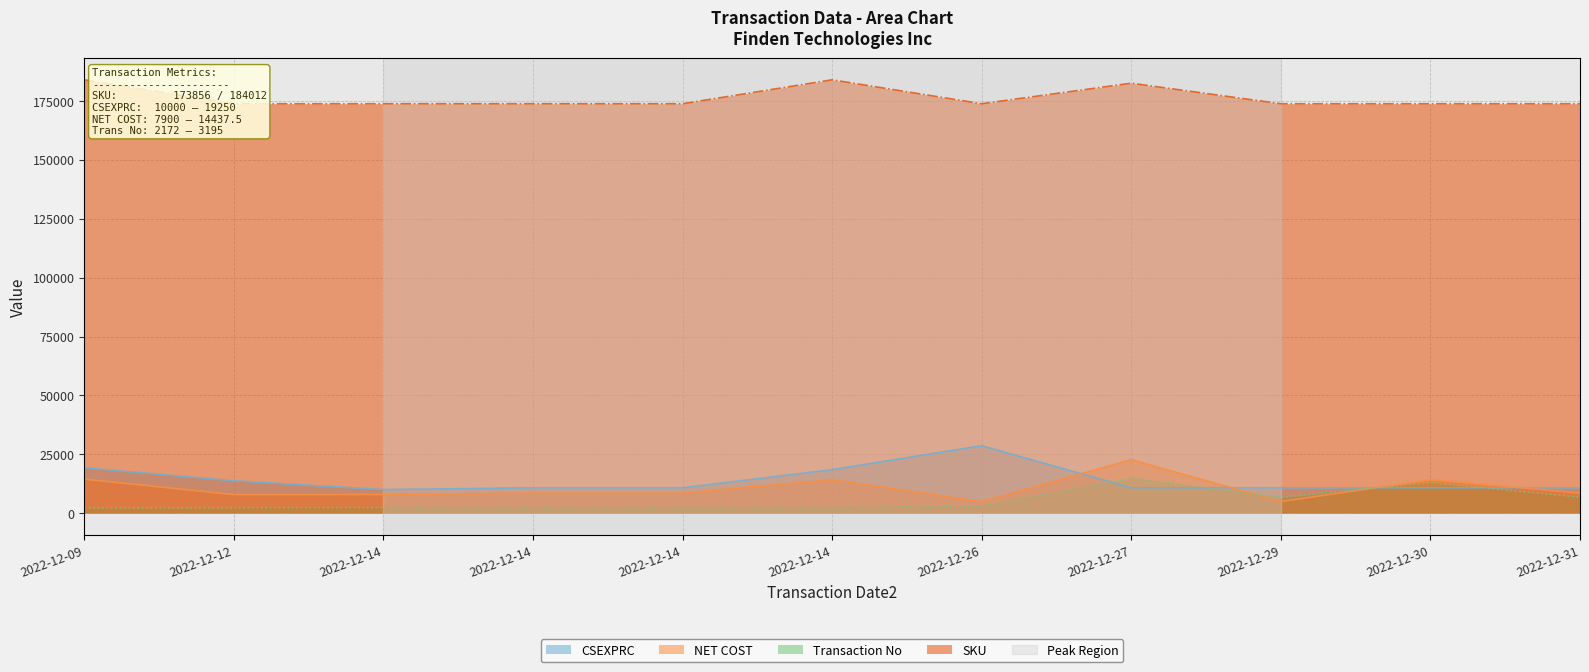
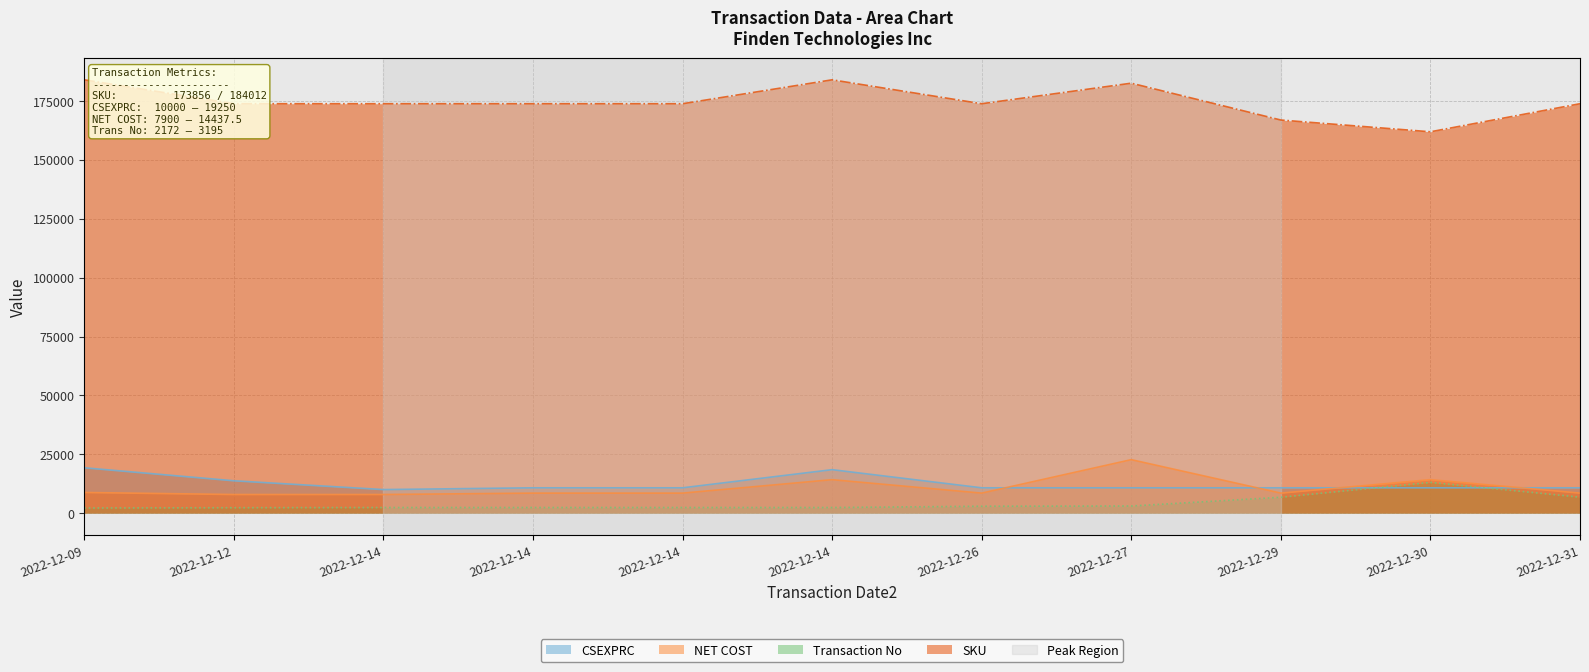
NET COST, 2022-12-09: 14000 -> 9000
CSEXPRC, 2022-12-26: 29000 -> 11000
NET COST, 2022-12-26: 5000 -> 8000
Transaction No, 2022-12-27: 15000 -> 3000
NET COST, 2022-12-29: 5000 -> 8000
SKU, 2022-12-29: 174000 -> 167000
SKU, 2022-12-30: 174000 -> 162000
